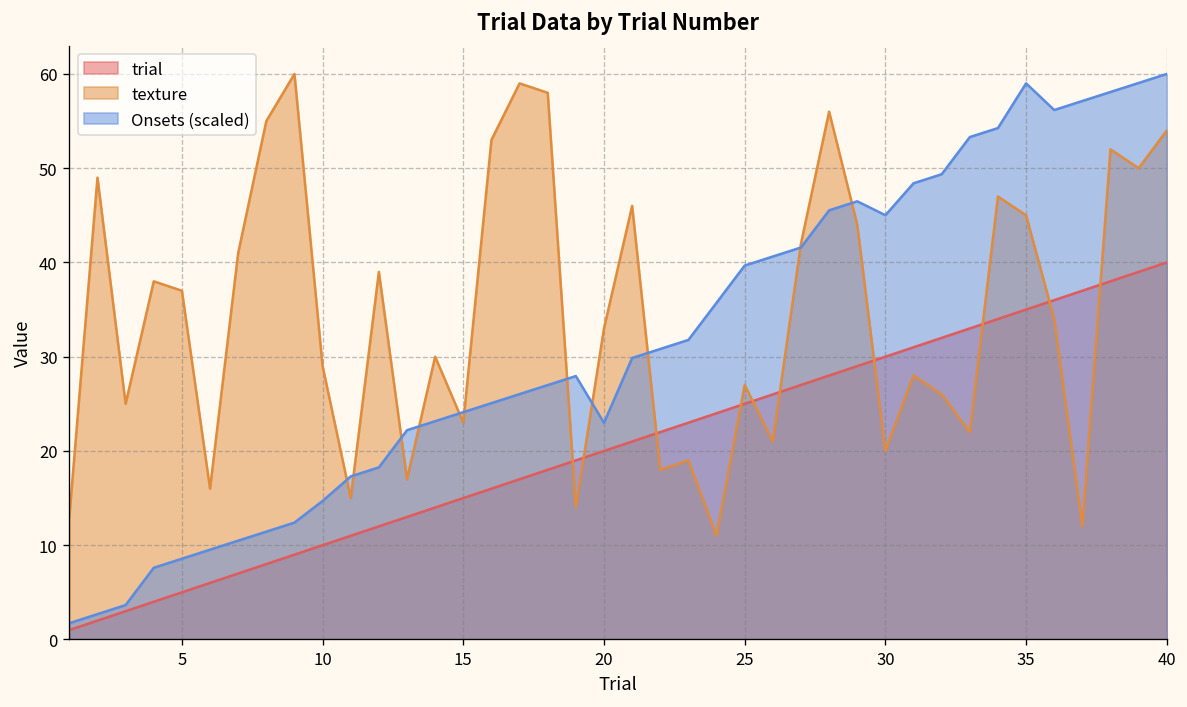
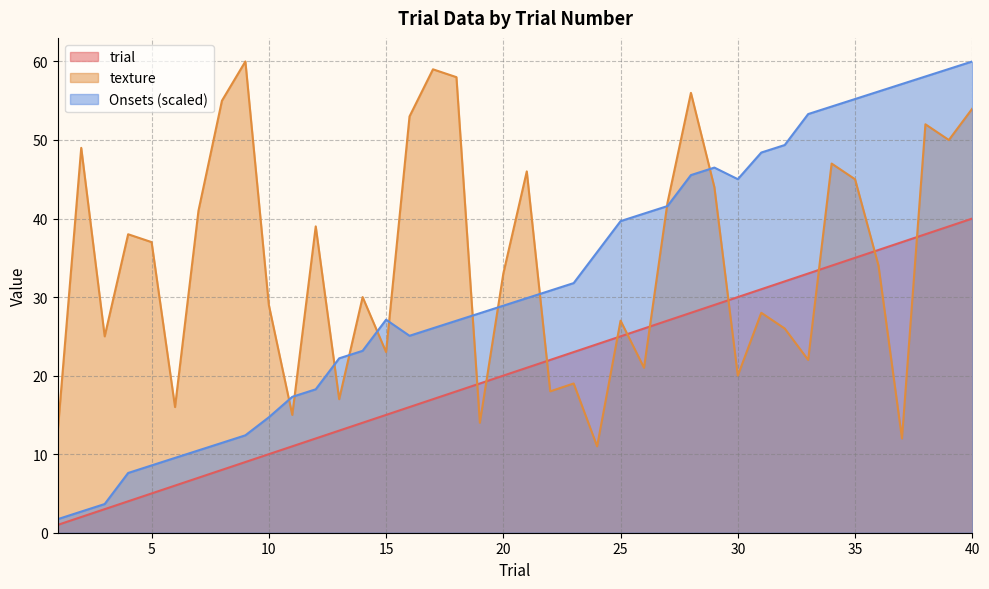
Onsets (scaled), 15: 24 -> 27
Onsets (scaled), 20: 23 -> 29
Onsets (scaled), 35: 59 -> 55
